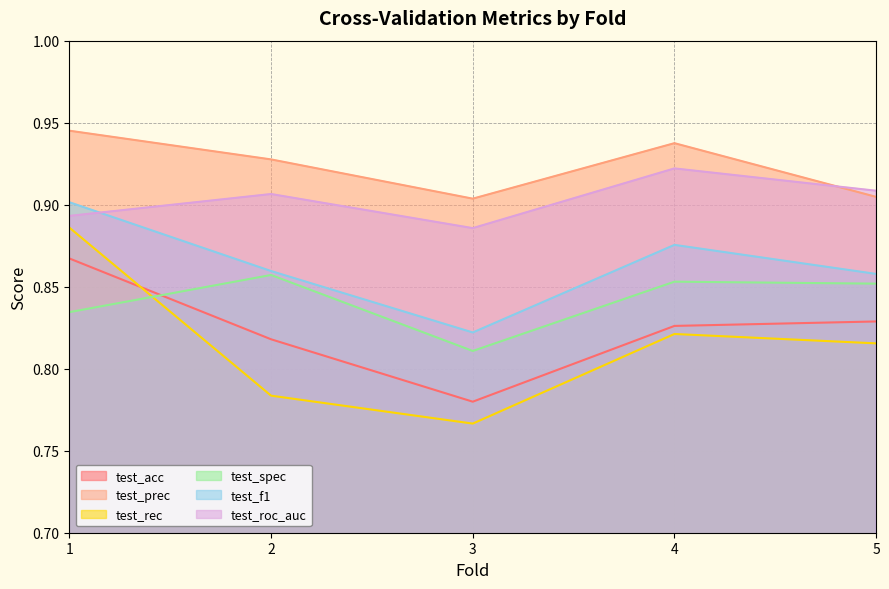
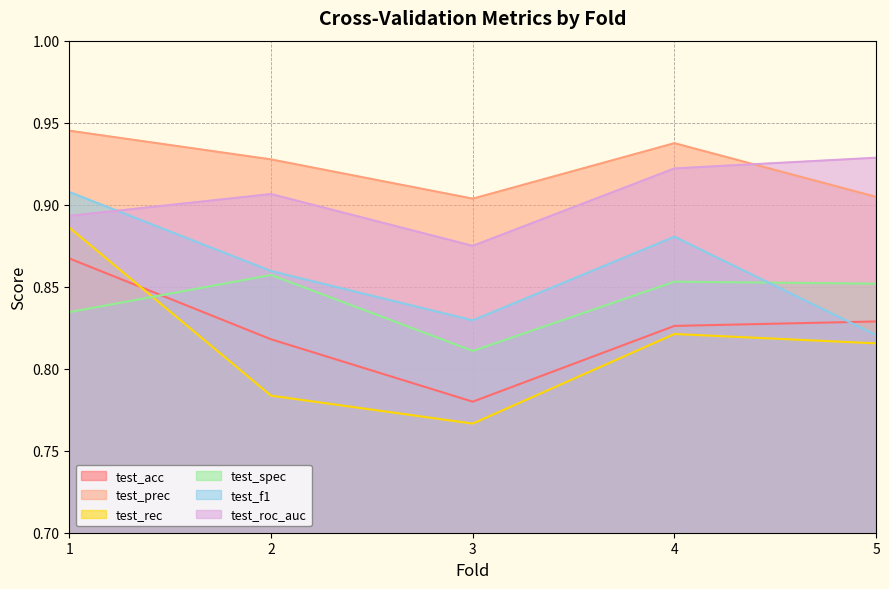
test_f1, 1: 0.901 -> 0.908
test_f1, 3: 0.822 -> 0.829
test_roc_auc, 3: 0.886 -> 0.875
test_f1, 4: 0.875 -> 0.880
test_f1, 5: 0.858 -> 0.820
test_roc_auc, 5: 0.909 -> 0.929
